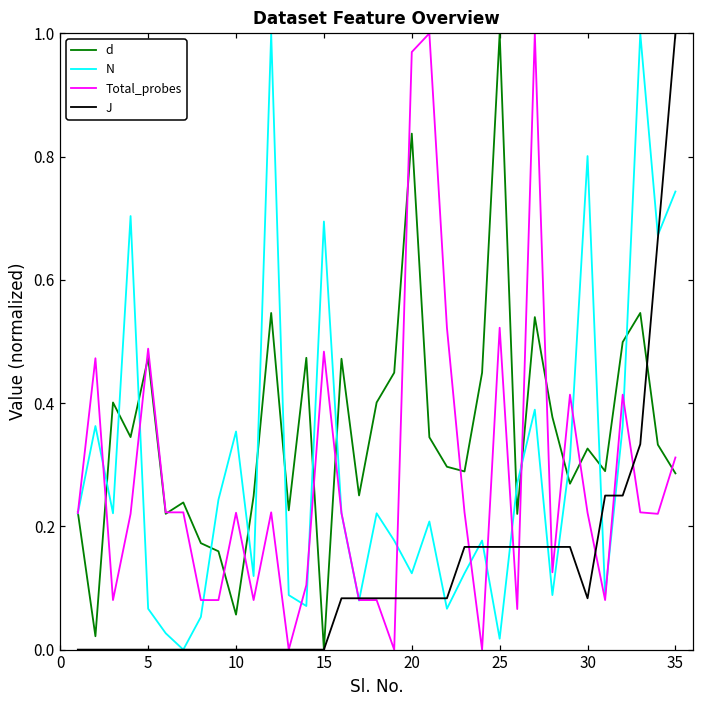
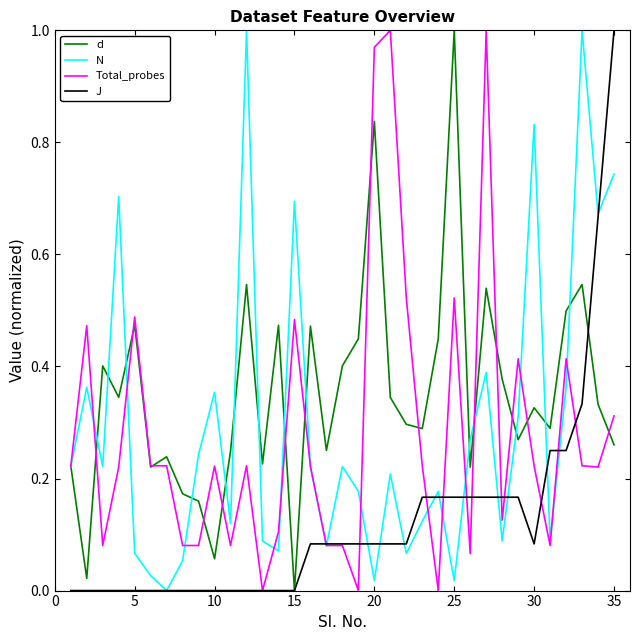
N, 20: 0.12 -> 0.02
N, 30: 0.80 -> 0.83
d, 35: 0.29 -> 0.26
